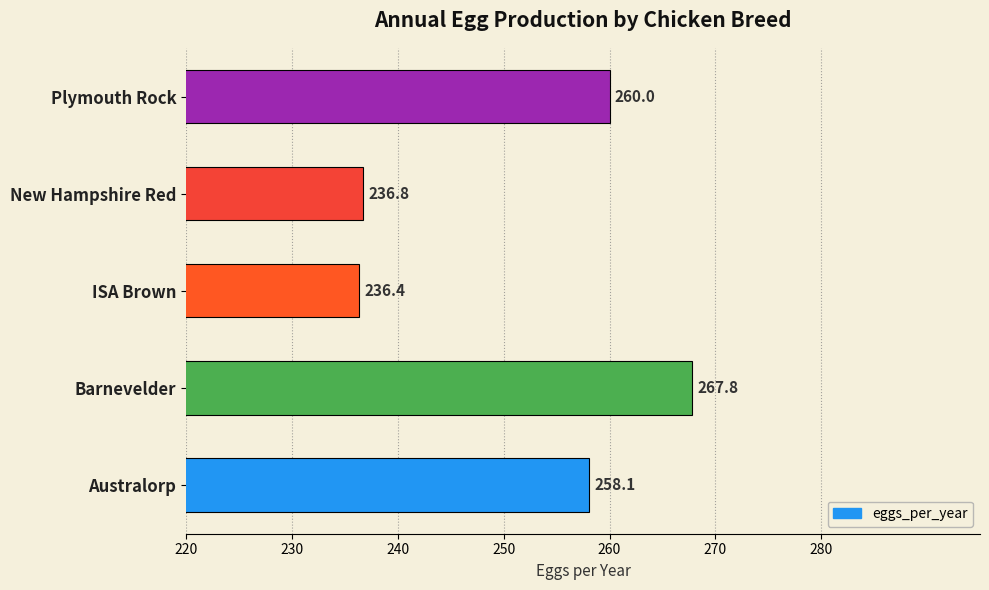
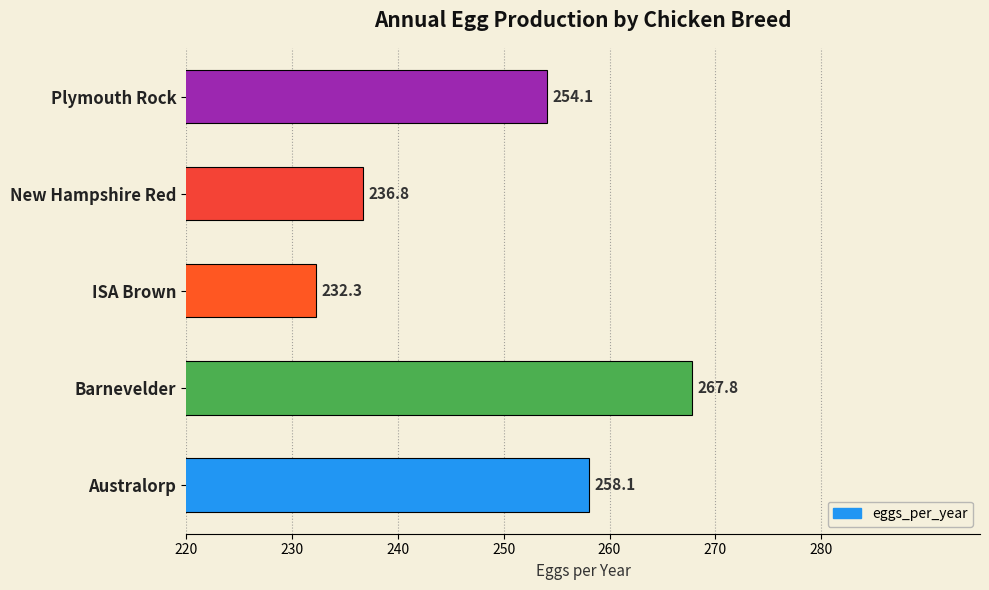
Plymouth Rock: 260.0 -> 254.1
ISA Brown: 236.4 -> 232.3
